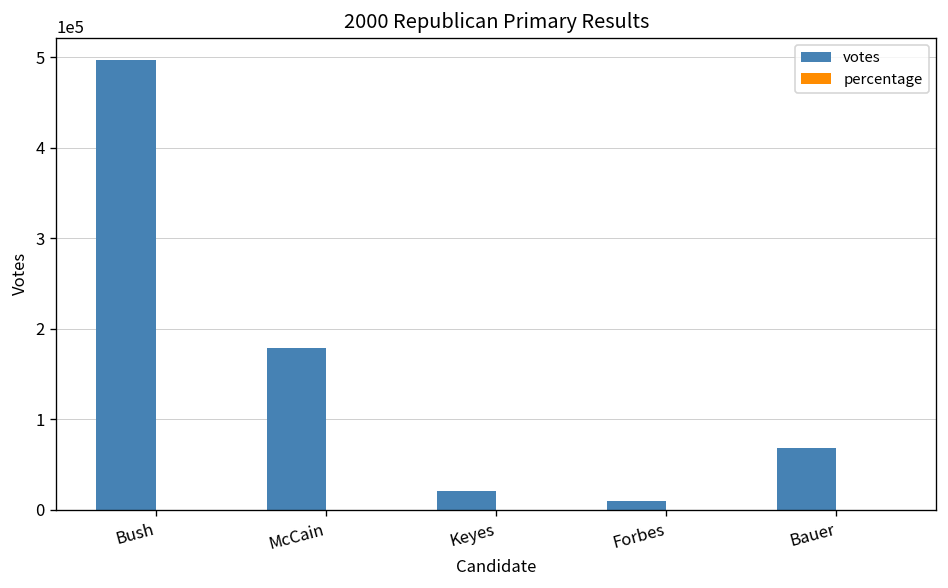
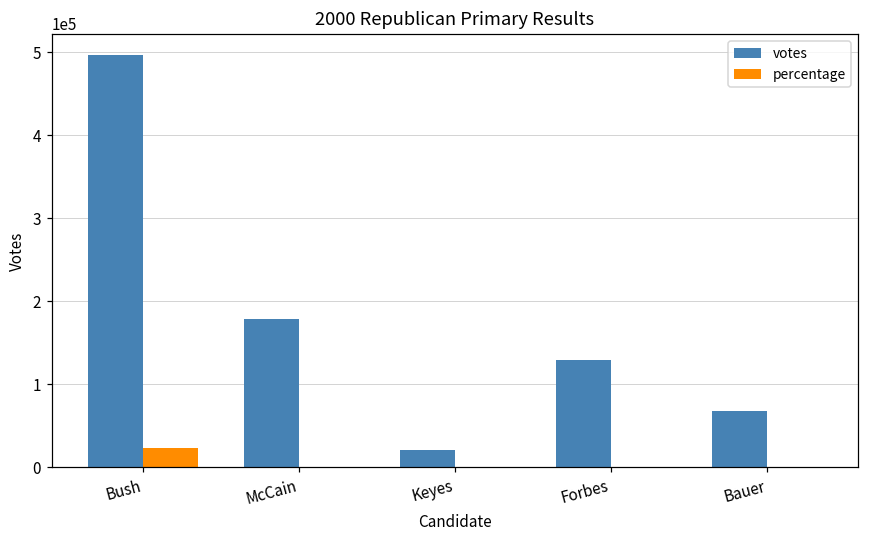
percentage, Bush: 0 -> 20000
votes, Forbes: 10000 -> 130000
